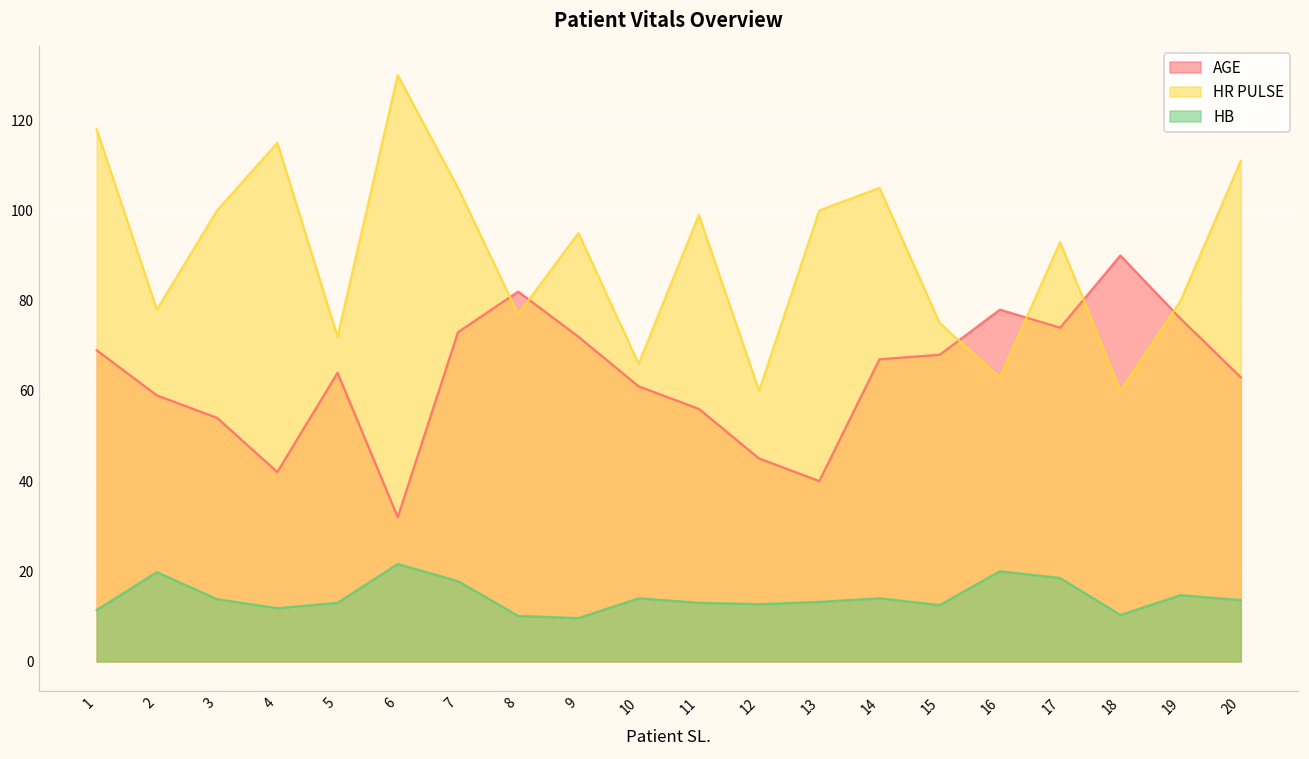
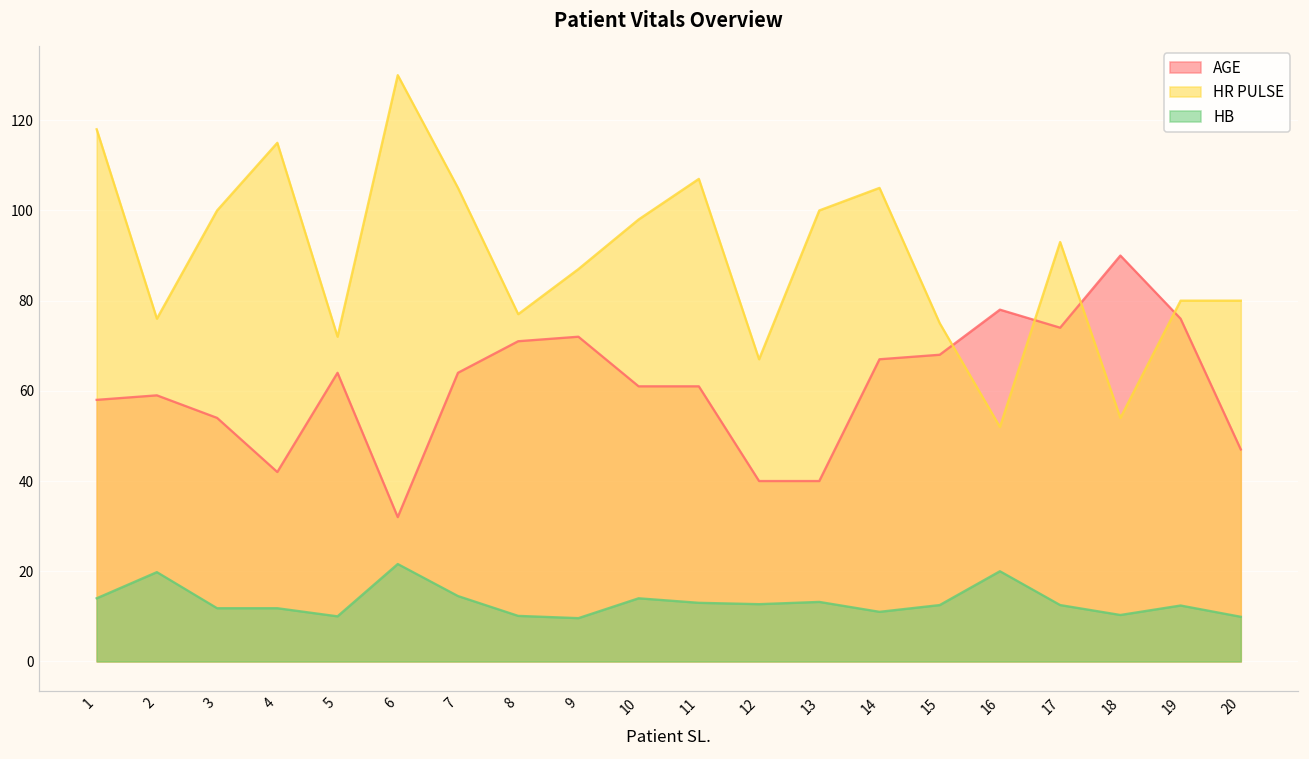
AGE, 1: 69 -> 58
HB, 1: 11 -> 14
HR PULSE, 2: 78 -> 76
HB, 3: 14 -> 12
HB, 5: 13 -> 10
AGE, 7: 73 -> 64
HB, 7: 18 -> 15
AGE, 8: 82 -> 71
HR PULSE, 9: 95 -> 87
HR PULSE, 10: 66 -> 98
AGE, 11: 56 -> 61
HR PULSE, 11: 99 -> 107
AGE, 12: 45 -> 40
HR PULSE, 12: 60 -> 67
HB, 14: 14 -> 11
HR PULSE, 16: 63 -> 52
HB, 17: 19 -> 13
HR PULSE, 18: 60 -> 54
HB, 19: 15 -> 12
AGE, 20: 63 -> 47
HR PULSE, 20: 111 -> 80
HB, 20: 14 -> 10
